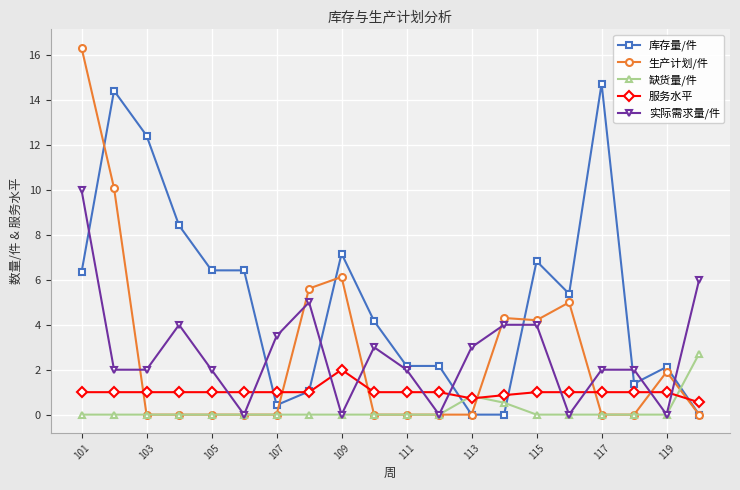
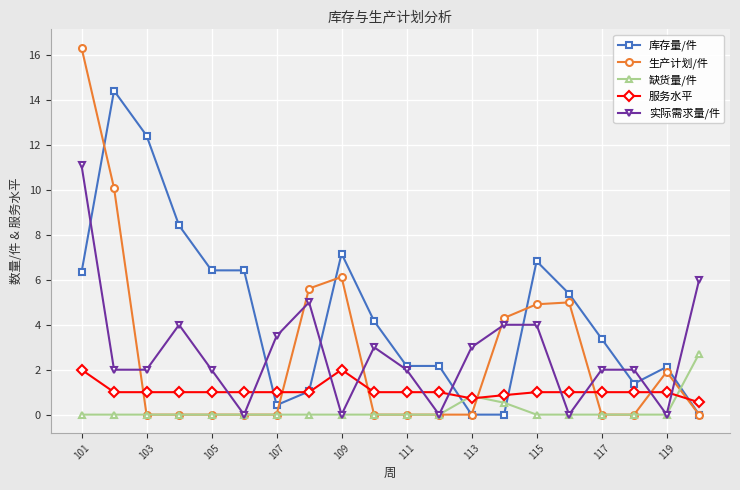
服务水平, 101: 1 -> 2
实际需求量/件, 101: 10.0 -> 11.1
生产计划/件, 115: 4.2 -> 4.9
库存量/件, 117: 14.7 -> 3.4
